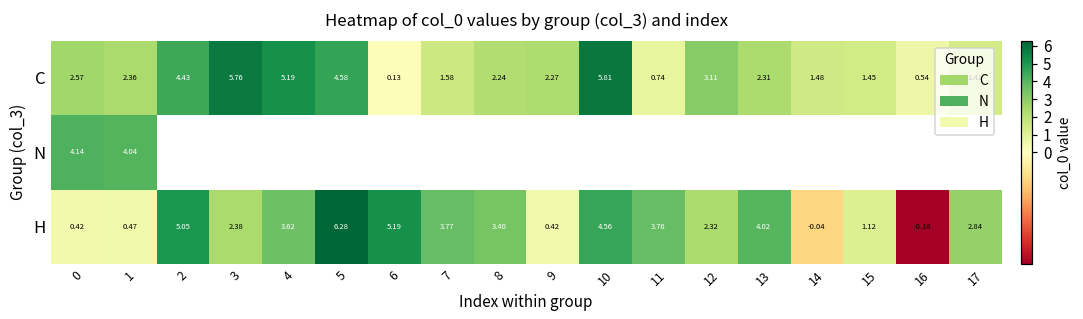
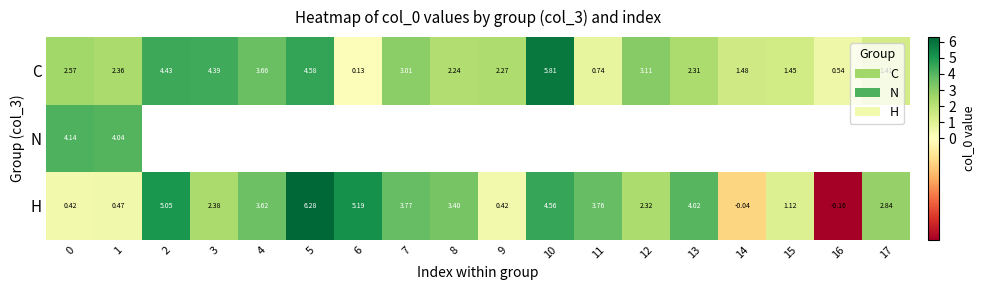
C, 3: 5.76 -> 4.39
C, 4: 5.19 -> 3.66
C, 7: 1.58 -> 3.01
